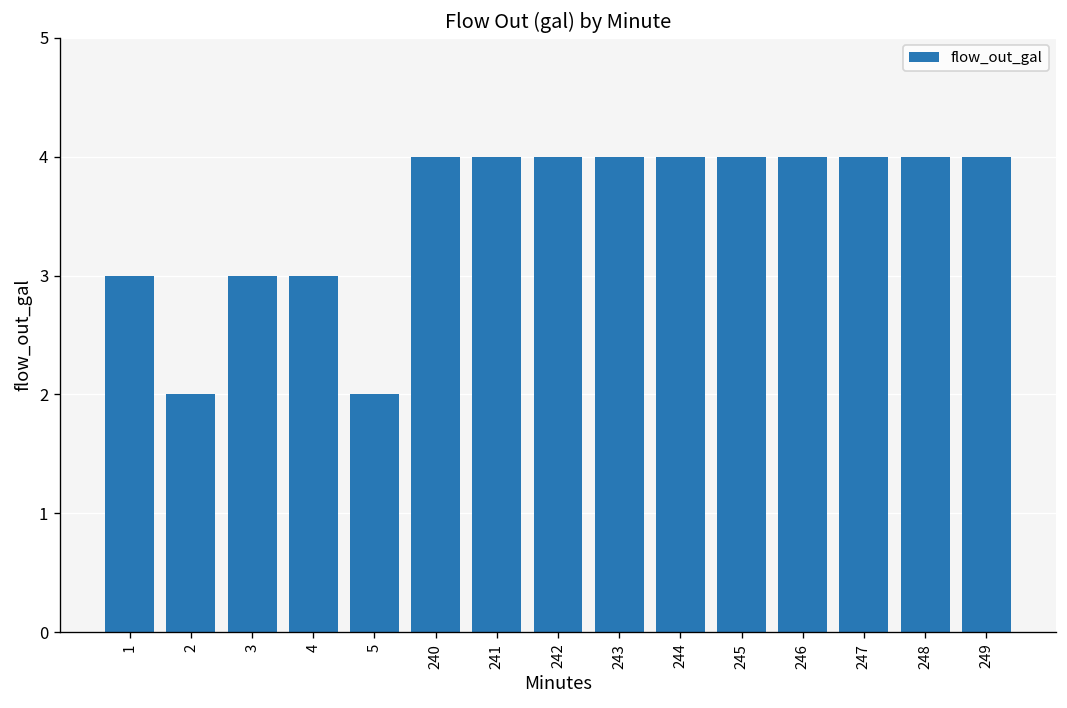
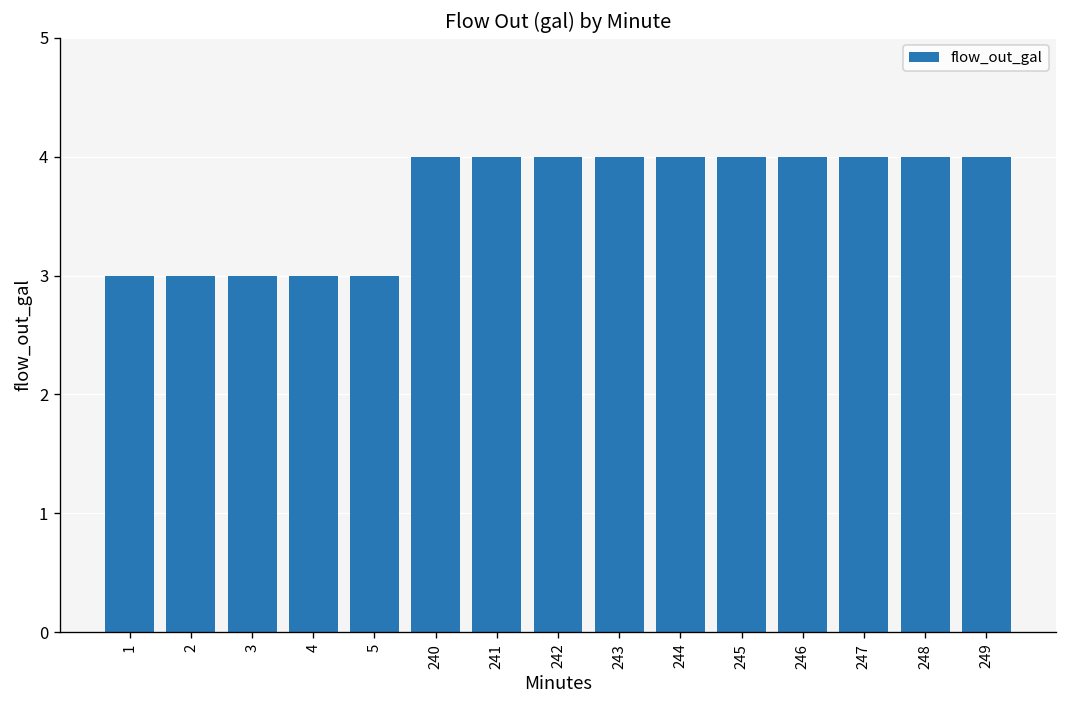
2: 2 -> 3
5: 2 -> 3
